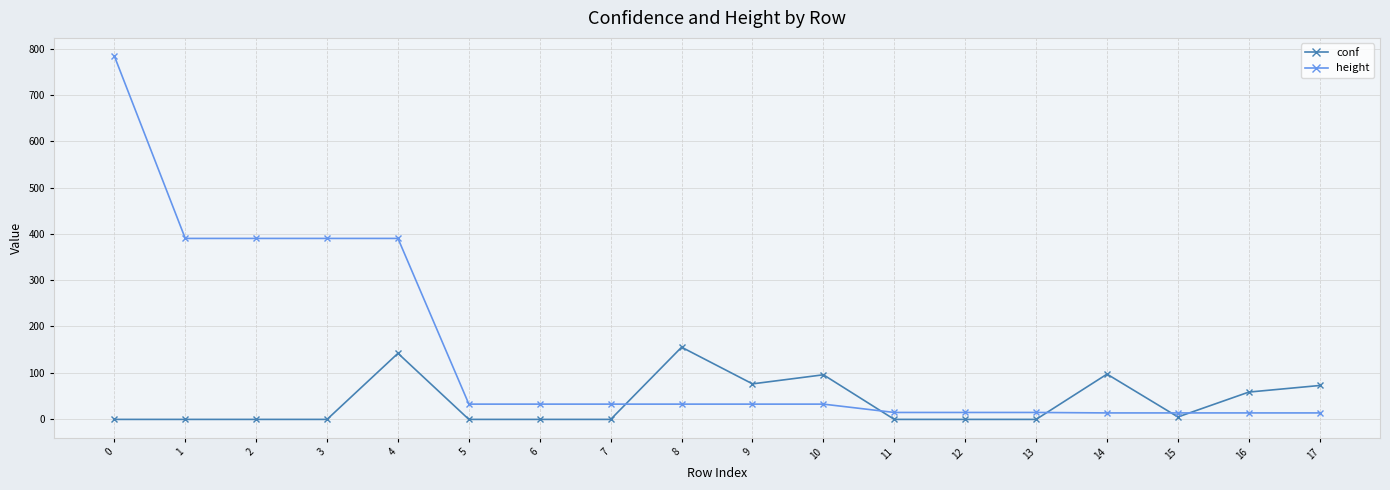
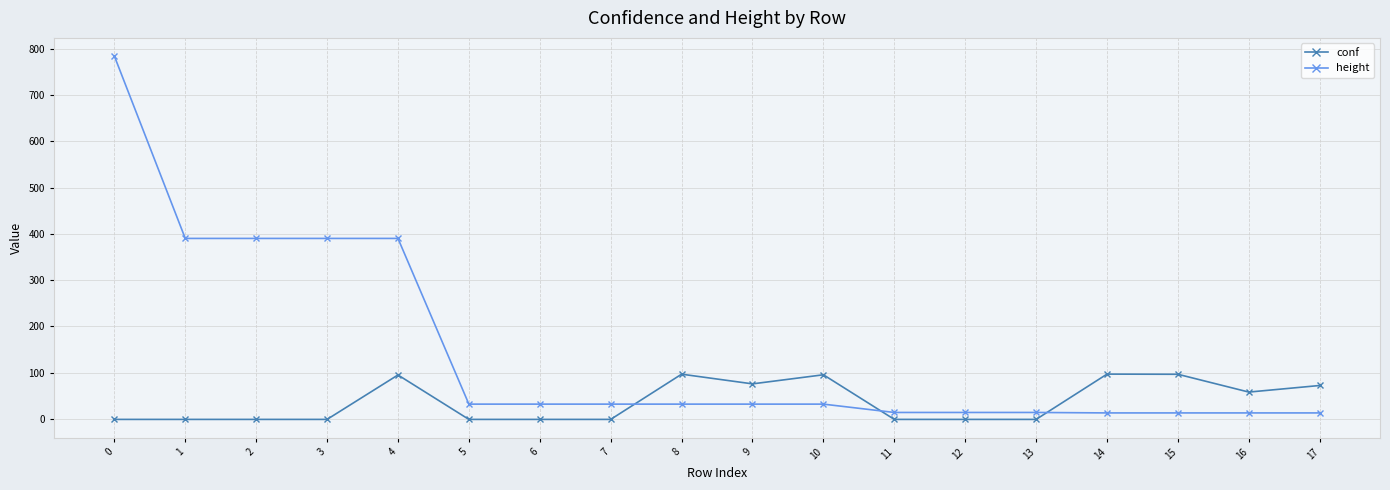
conf, 4: 140 -> 100
conf, 8: 150 -> 100
conf, 15: 0 -> 100
